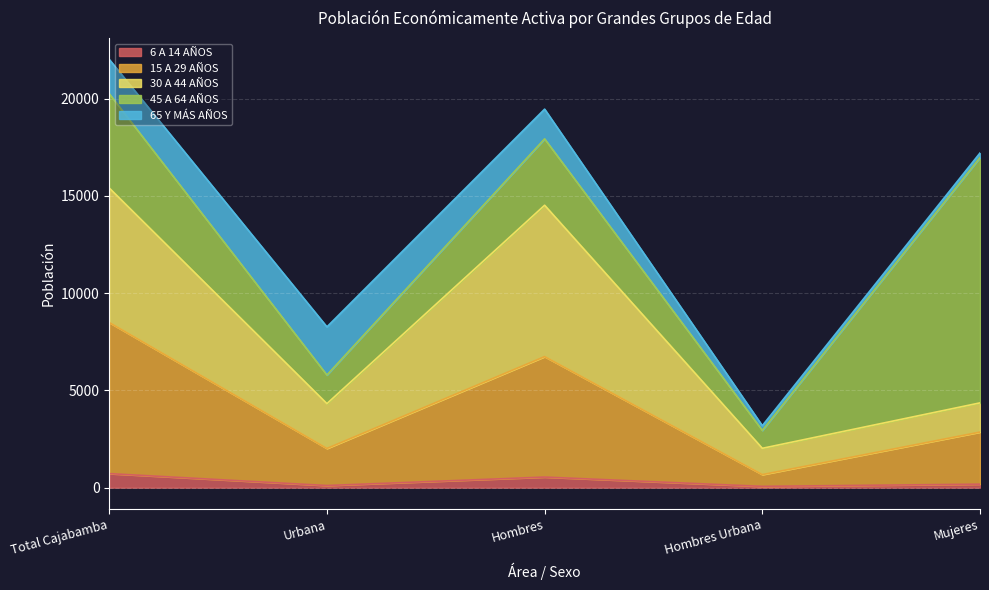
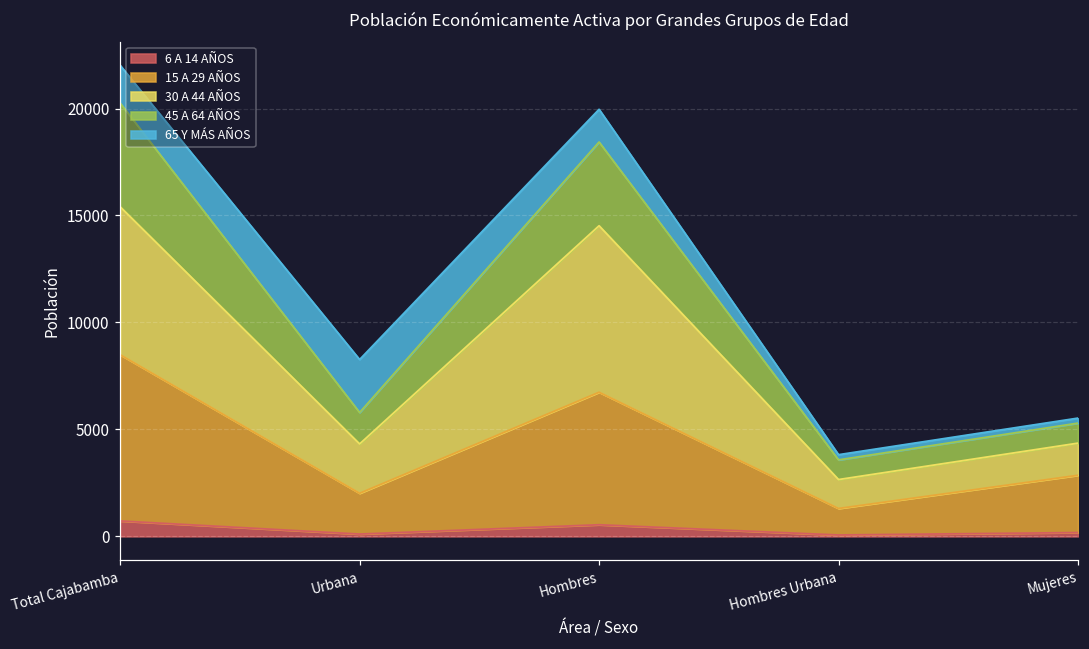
45 A 64 AÑOS, Hombres: 3400 -> 3900
15 A 29 AÑOS, Hombres Urbana: 600 -> 1200
45 A 64 AÑOS, Mujeres: 12600 -> 900
